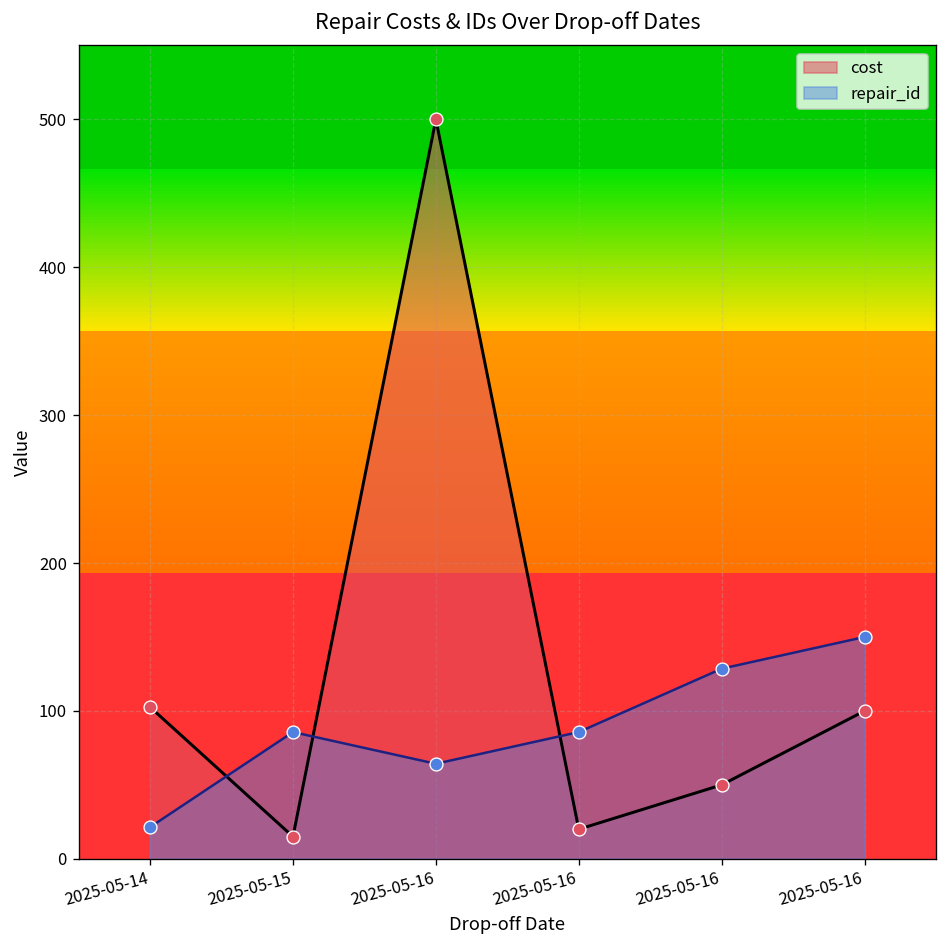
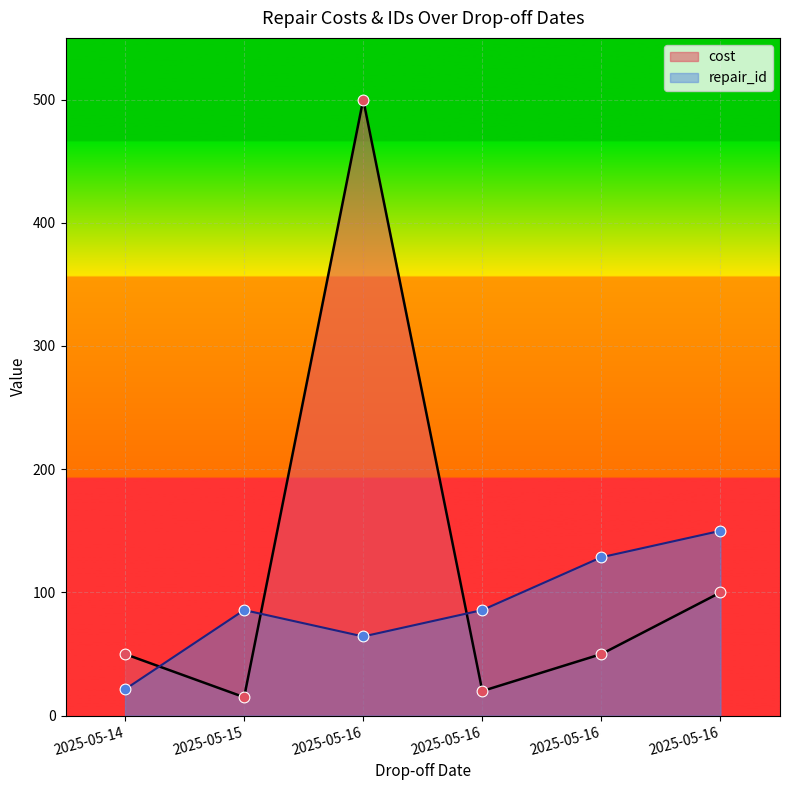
cost, 2025-05-14: 103 -> 50
